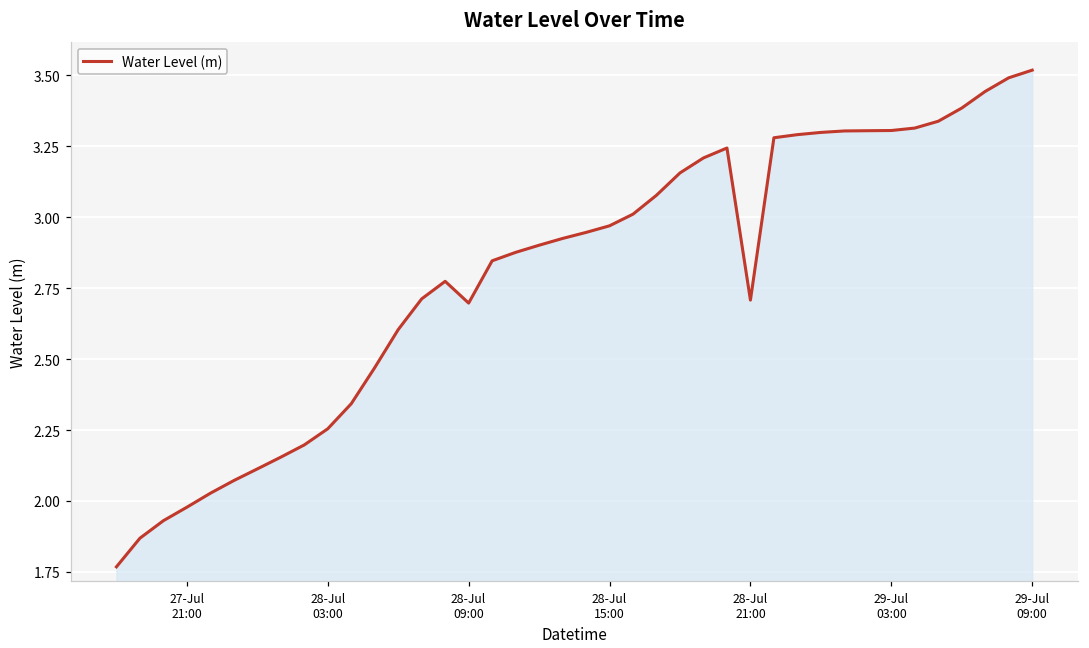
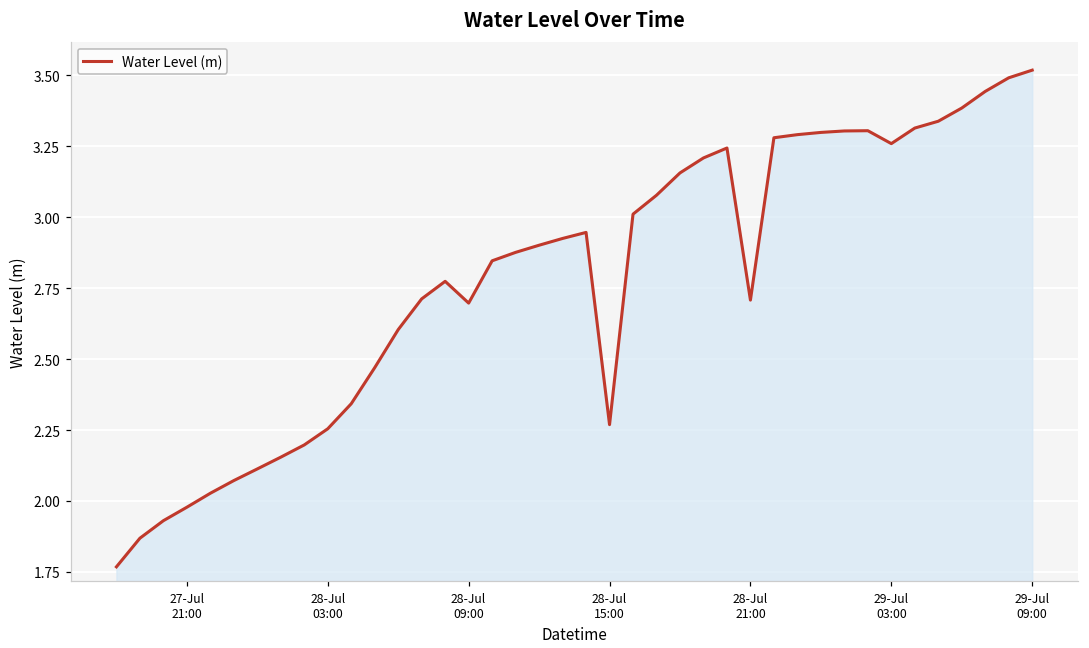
28-Jul 15:00: 2.97 -> 2.27
29-Jul 03:00: 3.31 -> 3.26
